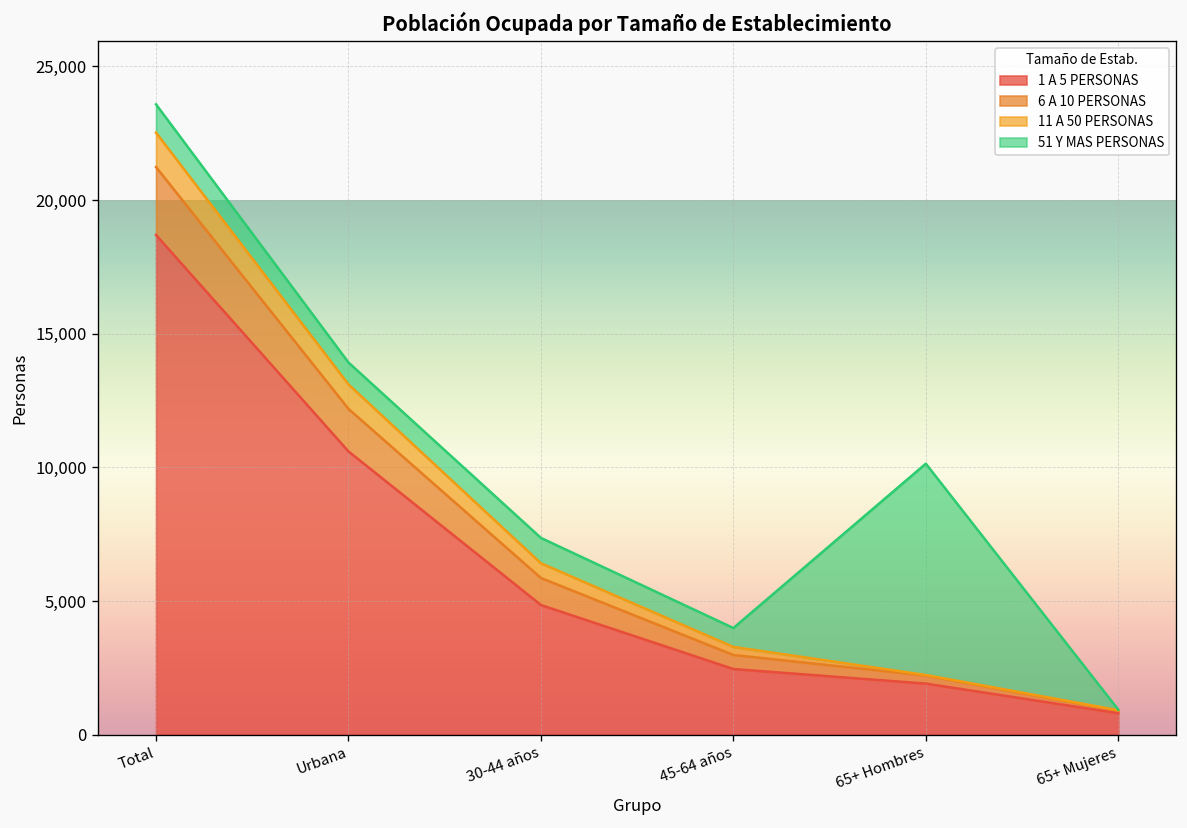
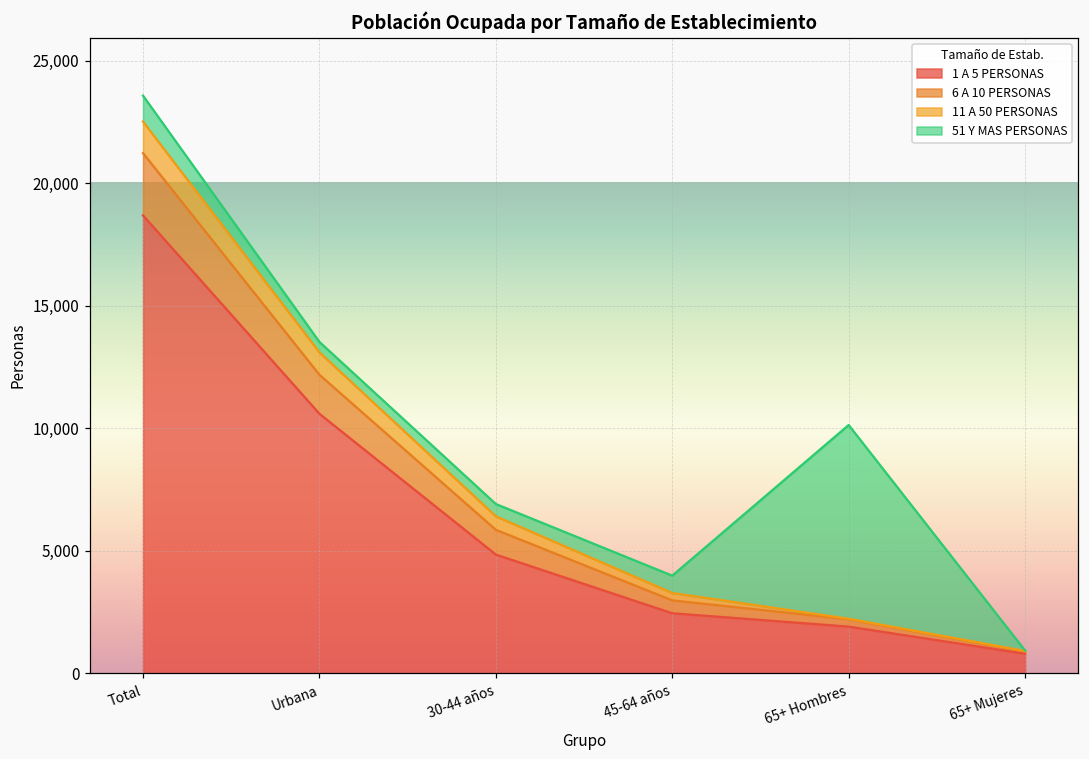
51 Y MAS PERSONAS, Urbana: 800 -> 400
51 Y MAS PERSONAS, 30-44 años: 900 -> 500
